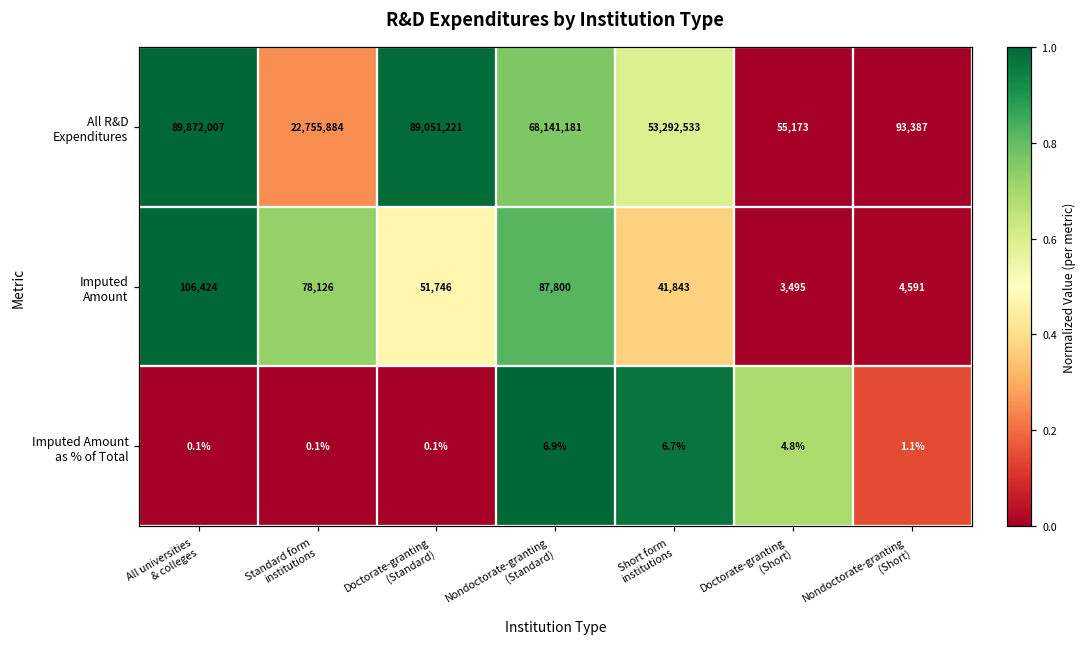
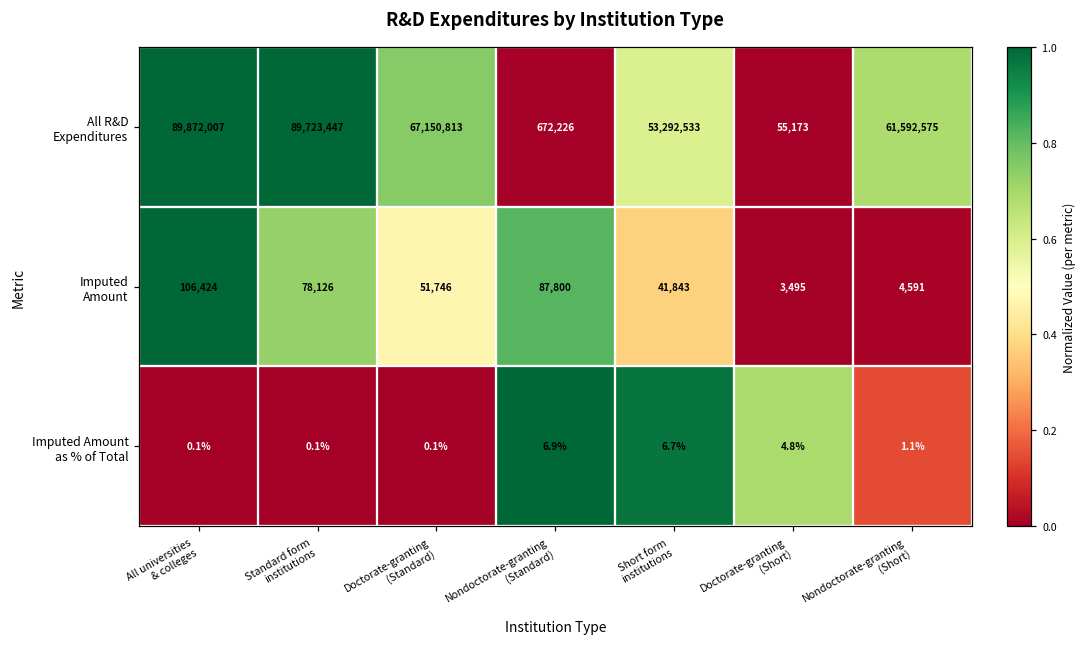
All R&D Expenditures, Standard form institutions: 22,755,884 -> 89,723,447
All R&D Expenditures, Doctorate-granting (Standard): 89,051,221 -> 67,150,813
All R&D Expenditures, Nondoctorate-granting (Standard): 68,141,181 -> 672,226
All R&D Expenditures, Nondoctorate-granting (Short): 93,387 -> 61,592,575
